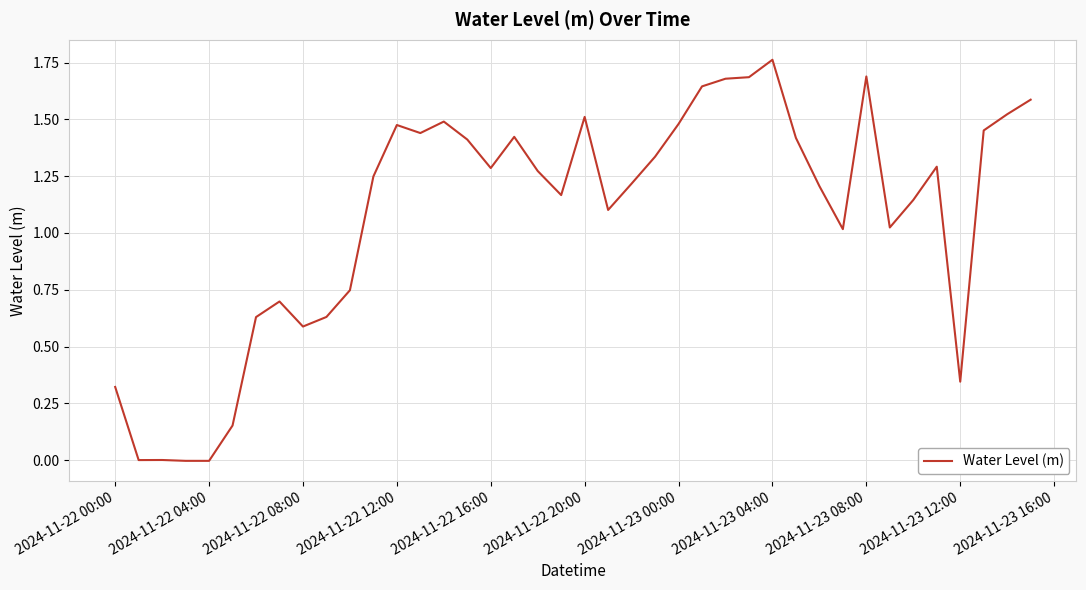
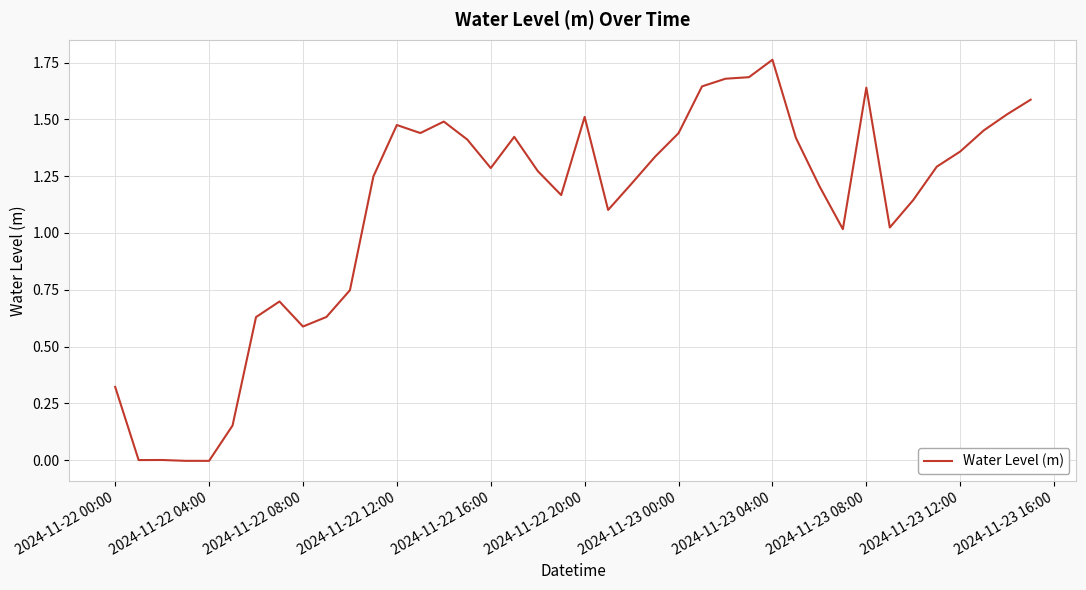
2024-11-23 00:00: 1.48 -> 1.44
2024-11-23 08:00: 1.69 -> 1.64
2024-11-23 12:00: 0.35 -> 1.36
